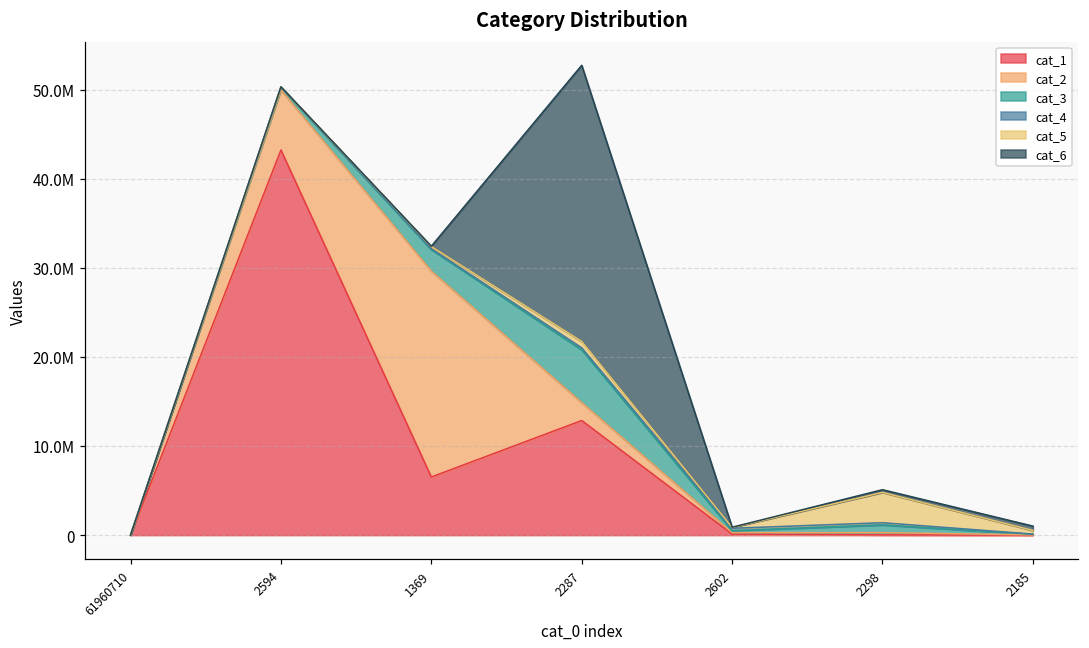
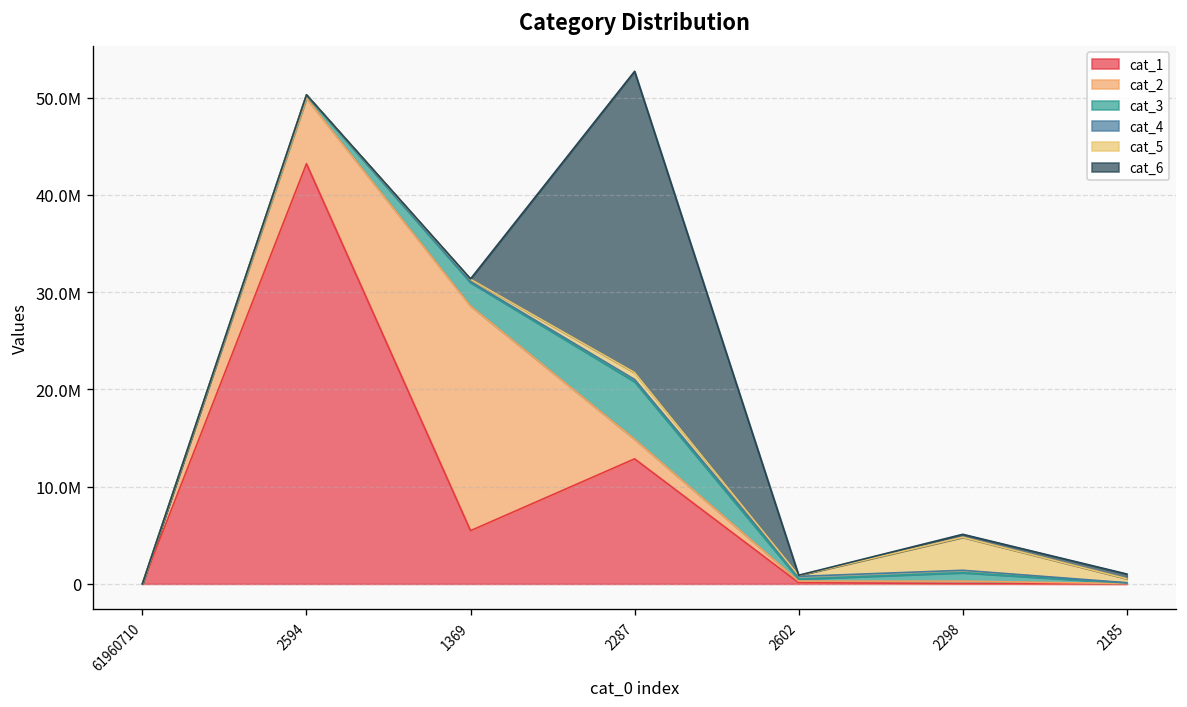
cat_1, 1369: 7000000 -> 5000000
